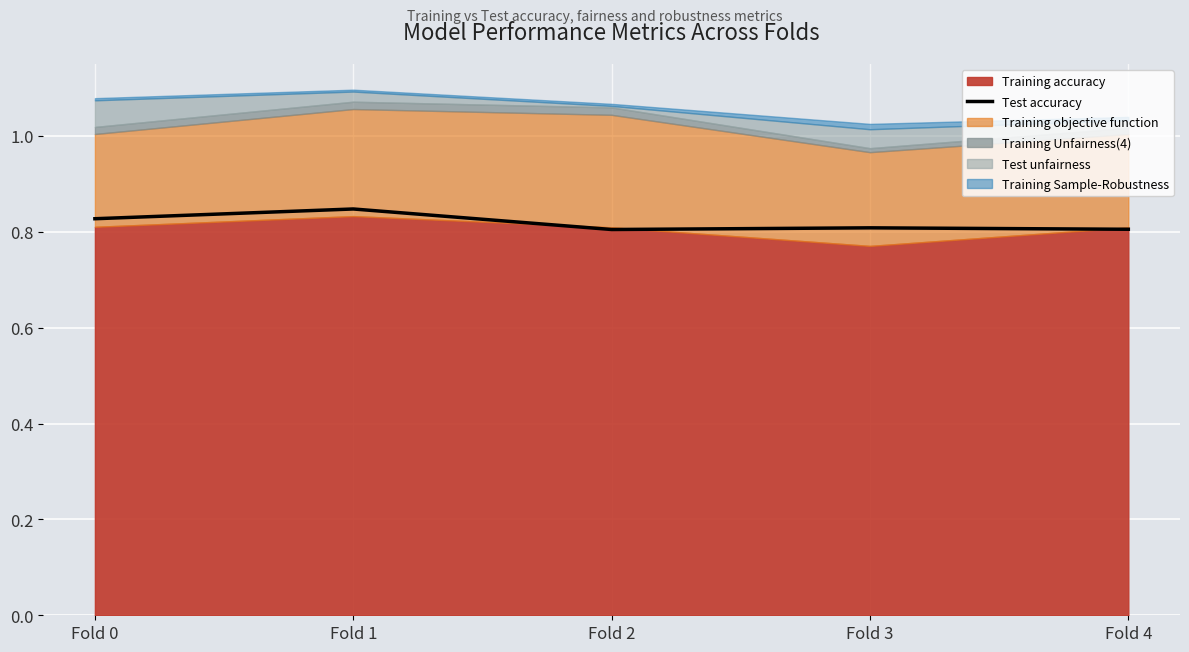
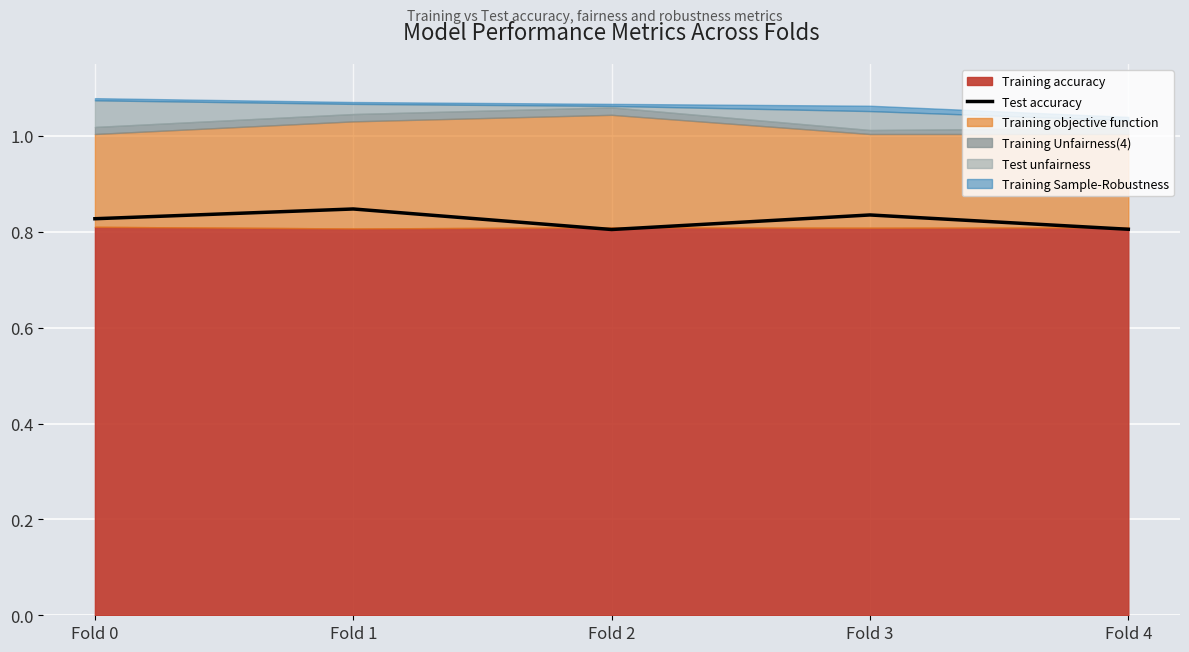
Training accuracy, Fold 1: 0.83 -> 0.81
Test accuracy, Fold 3: 0.81 -> 0.84
Training accuracy, Fold 3: 0.77 -> 0.81
